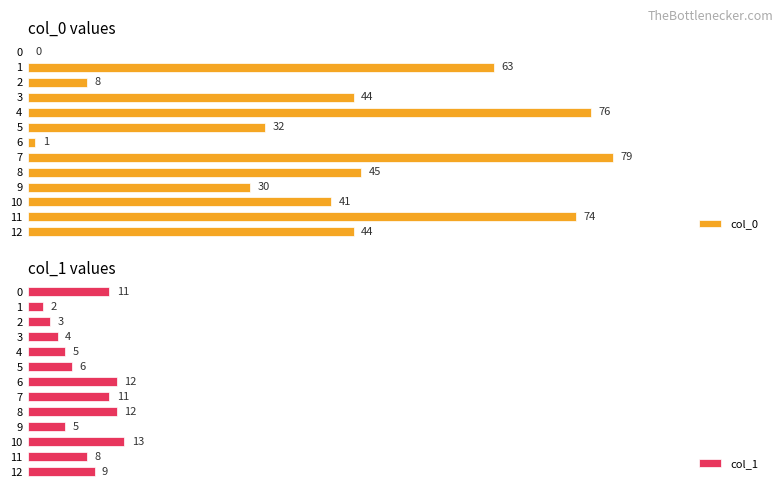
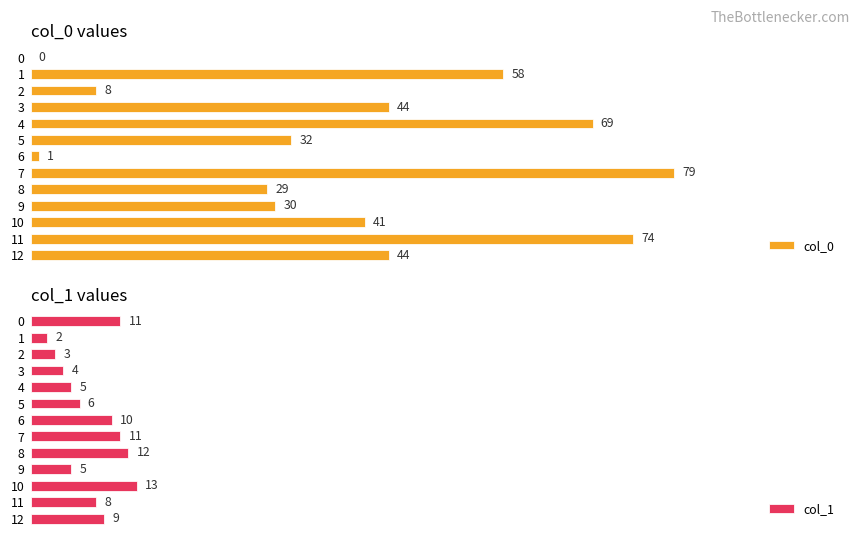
col_0 values, 1: 63 -> 58
col_0 values, 4: 76 -> 69
col_0 values, 8: 45 -> 29
col_1 values, 6: 12 -> 10
